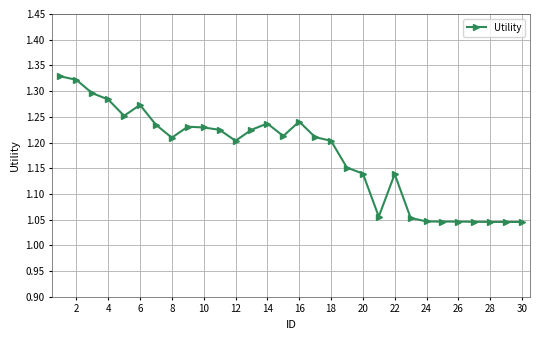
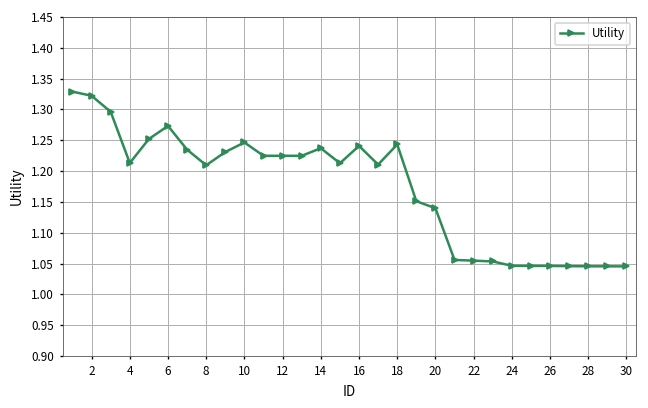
4: 1.28 -> 1.21
10: 1.23 -> 1.25
12: 1.20 -> 1.22
18: 1.20 -> 1.24
22: 1.14 -> 1.05
